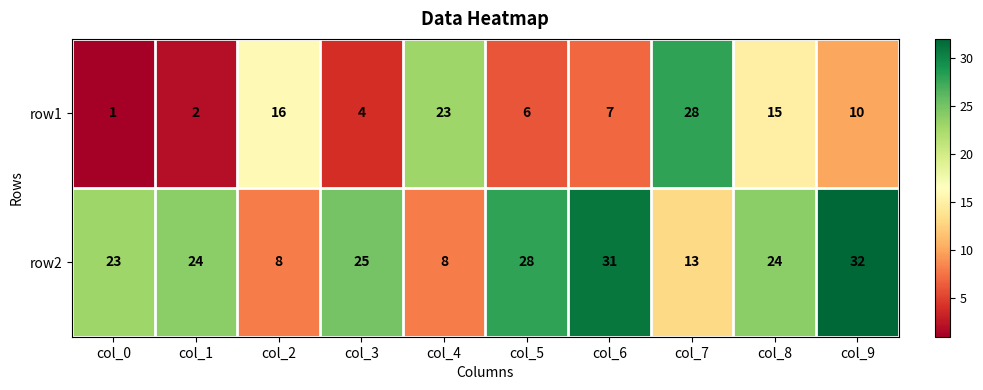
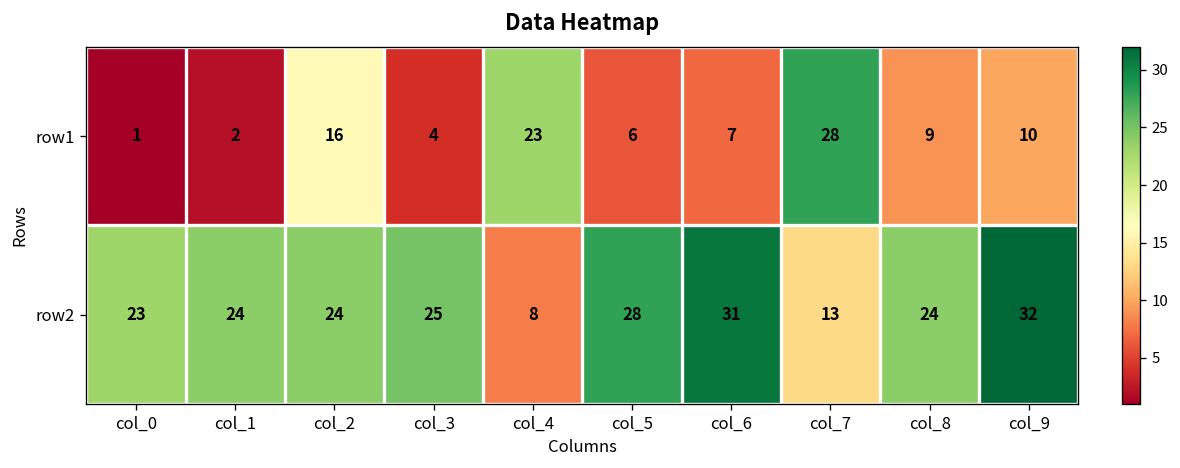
row1, col_8: 15 -> 9
row2, col_2: 8 -> 24
